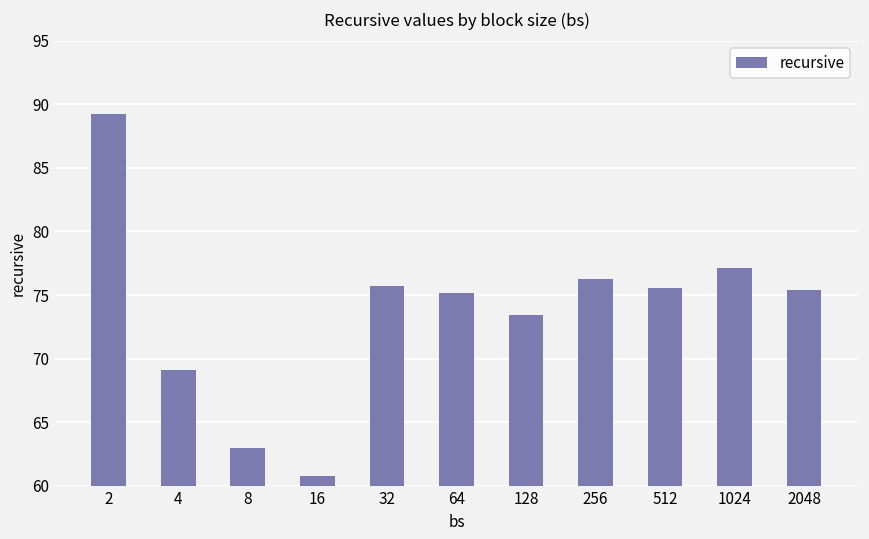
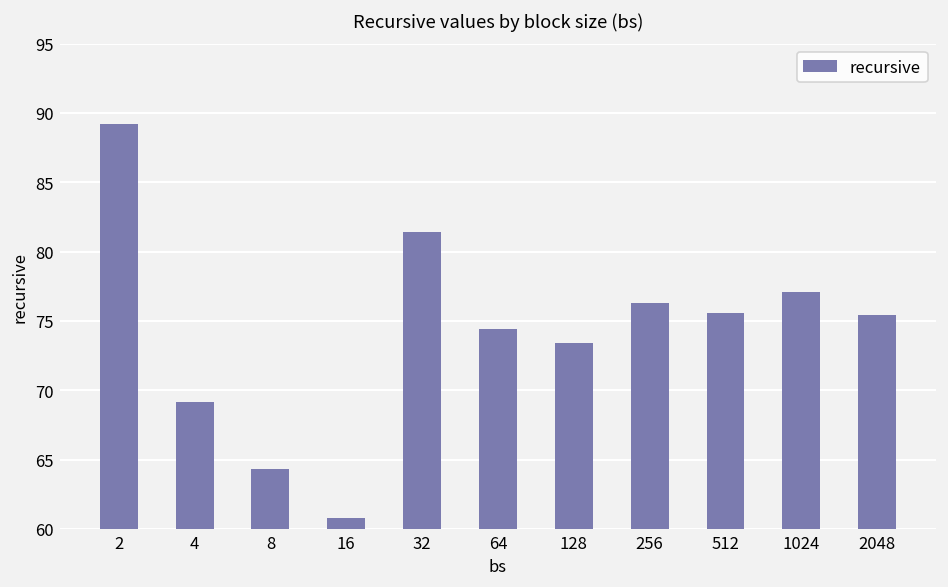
8: 63.0 -> 64.3
32: 75.7 -> 81.4
64: 75.2 -> 74.4
